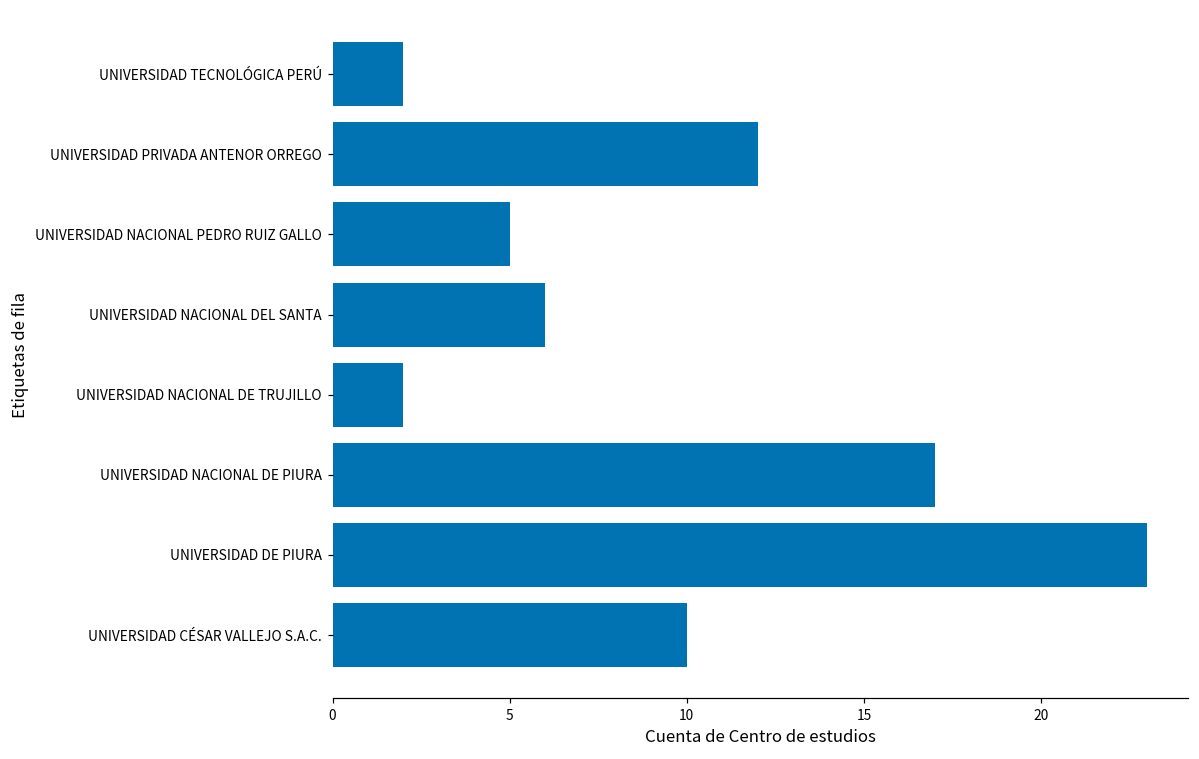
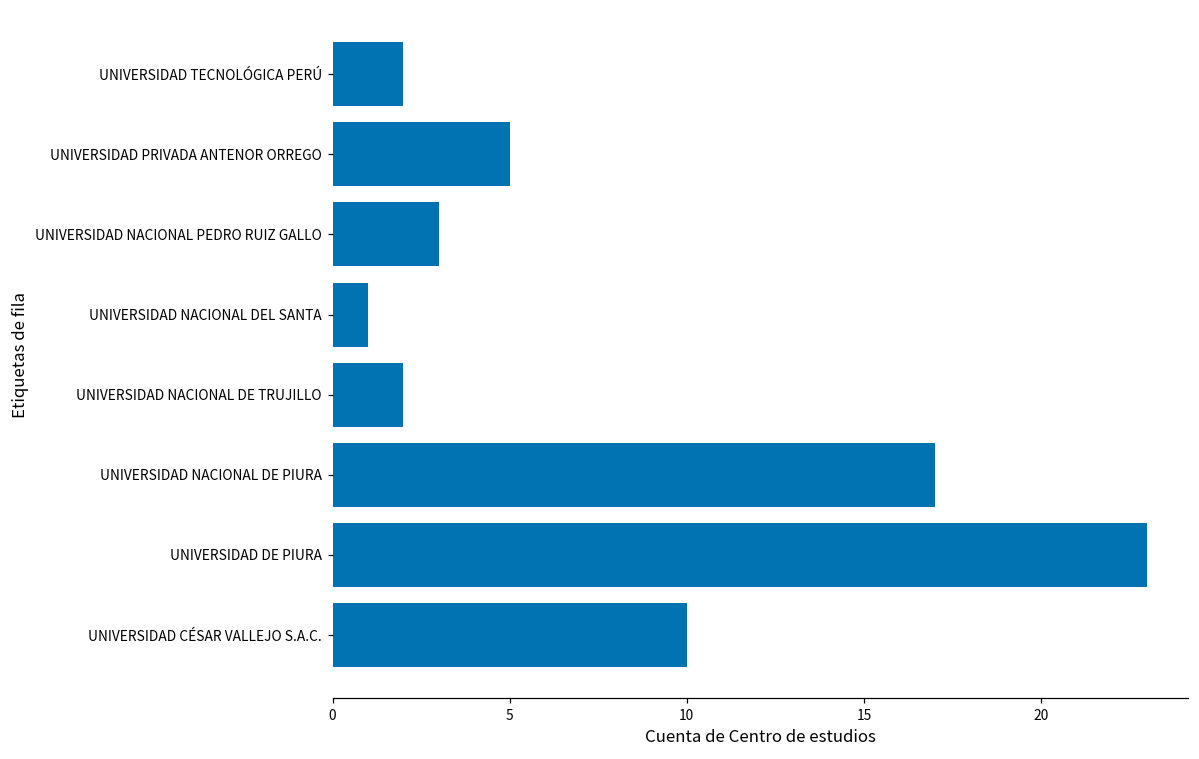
UNIVERSIDAD PRIVADA ANTENOR ORREGO: 12 -> 5
UNIVERSIDAD NACIONAL PEDRO RUIZ GALLO: 5 -> 3
UNIVERSIDAD NACIONAL DEL SANTA: 6 -> 1
